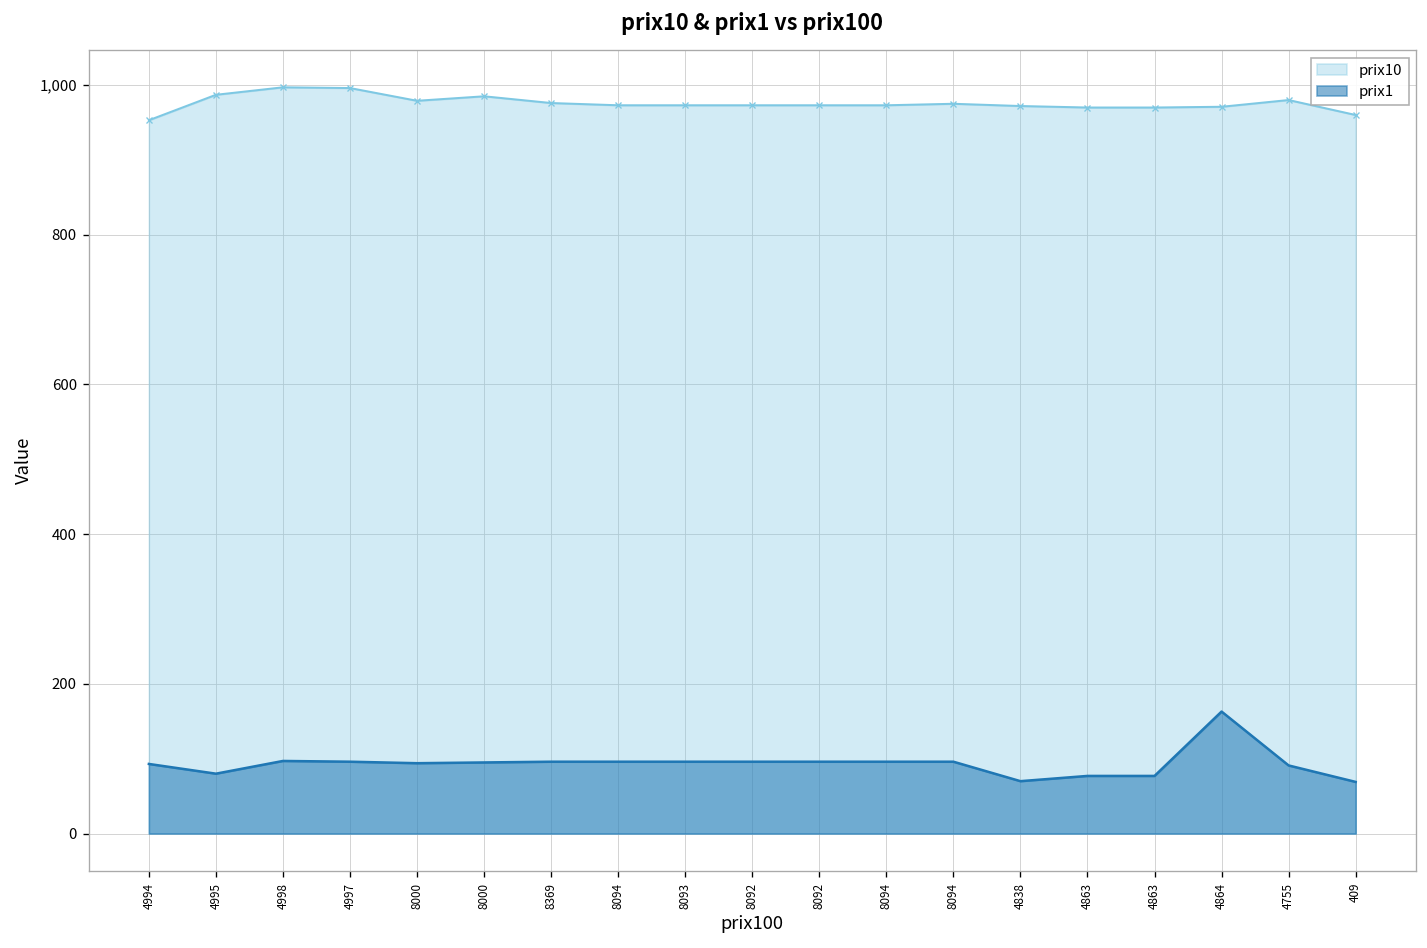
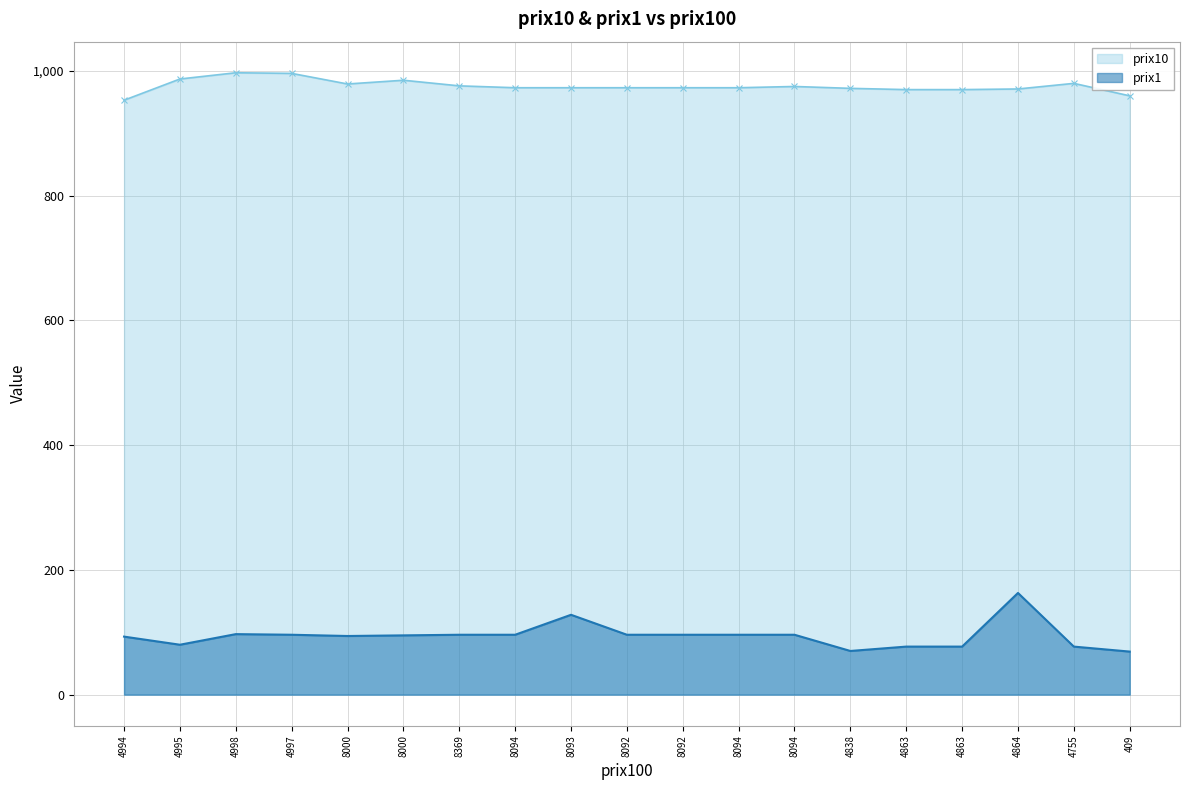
prix1, 8093: 100 -> 130
prix1, 4755: 90 -> 80
